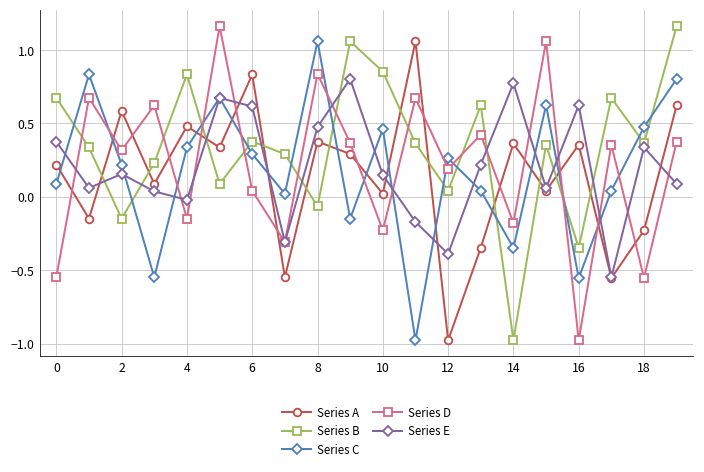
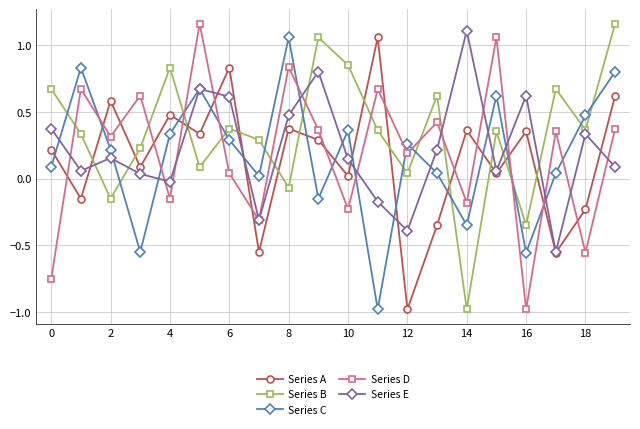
Series D, 0: -0.55 -> -0.75
Series C, 10: 0.46 -> 0.36
Series E, 14: 0.77 -> 1.11
